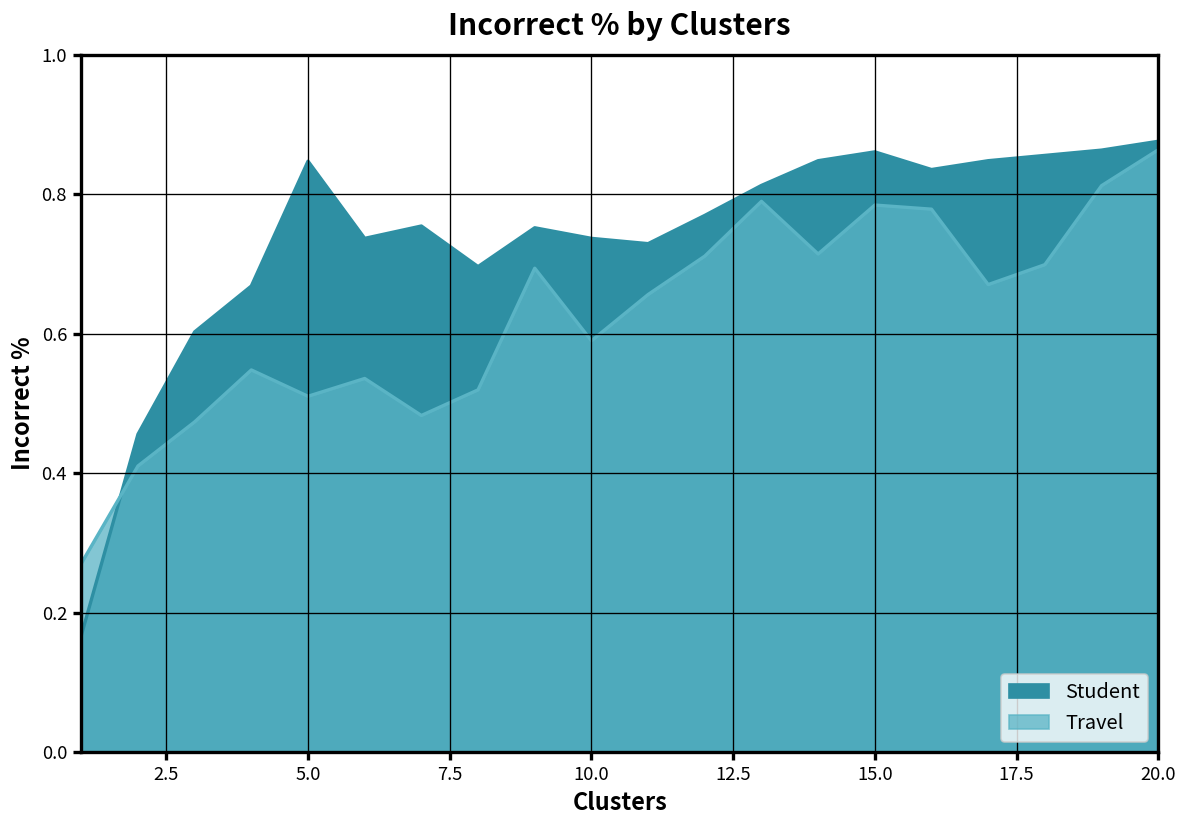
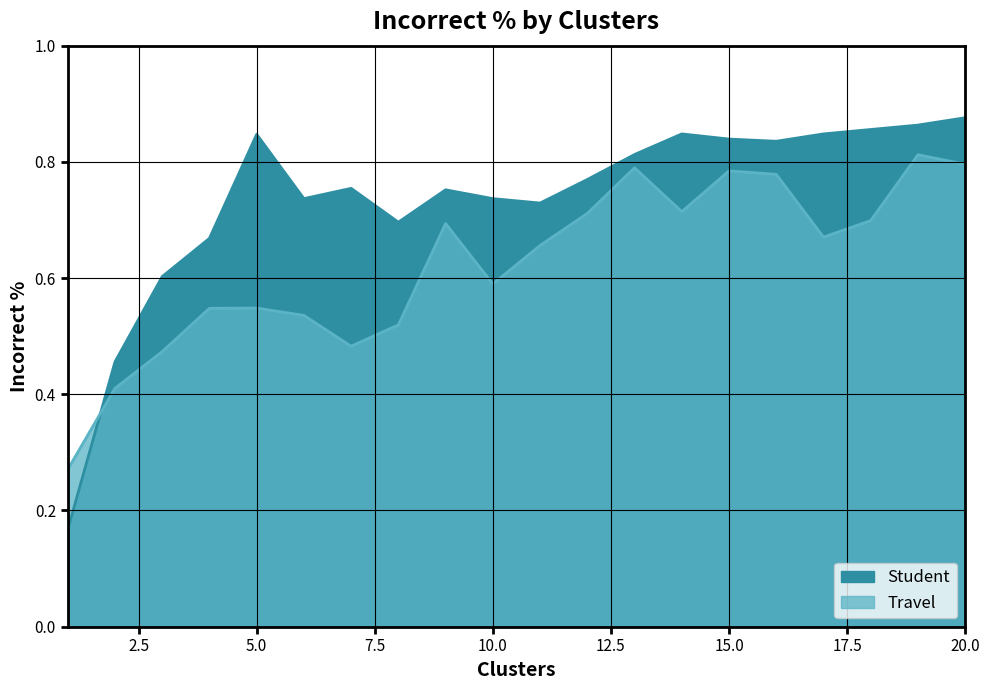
Travel, 5.0: 0.51 -> 0.55
Student, 15.0: 0.86 -> 0.84
Travel, 20.0: 0.86 -> 0.80
